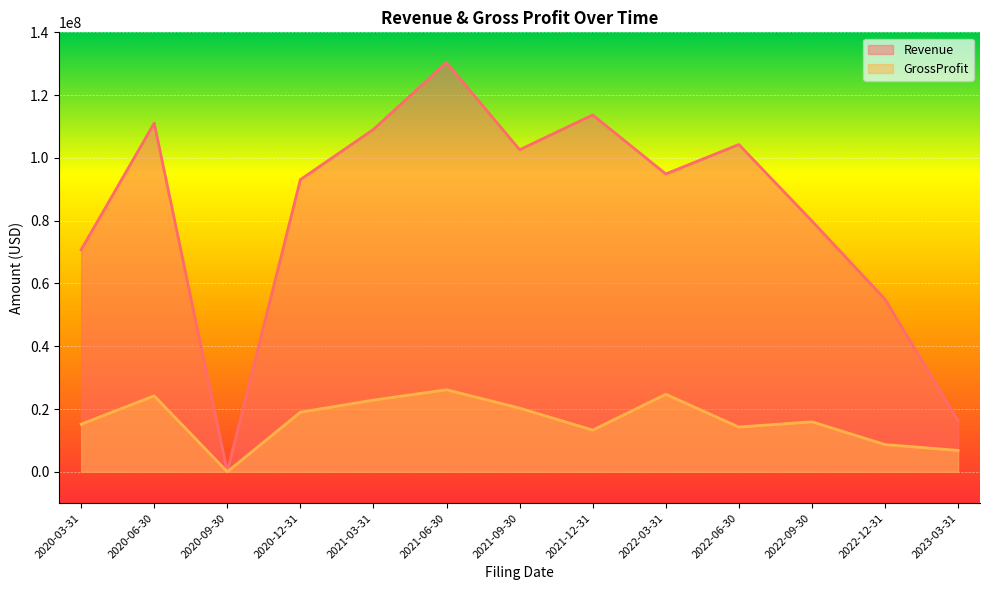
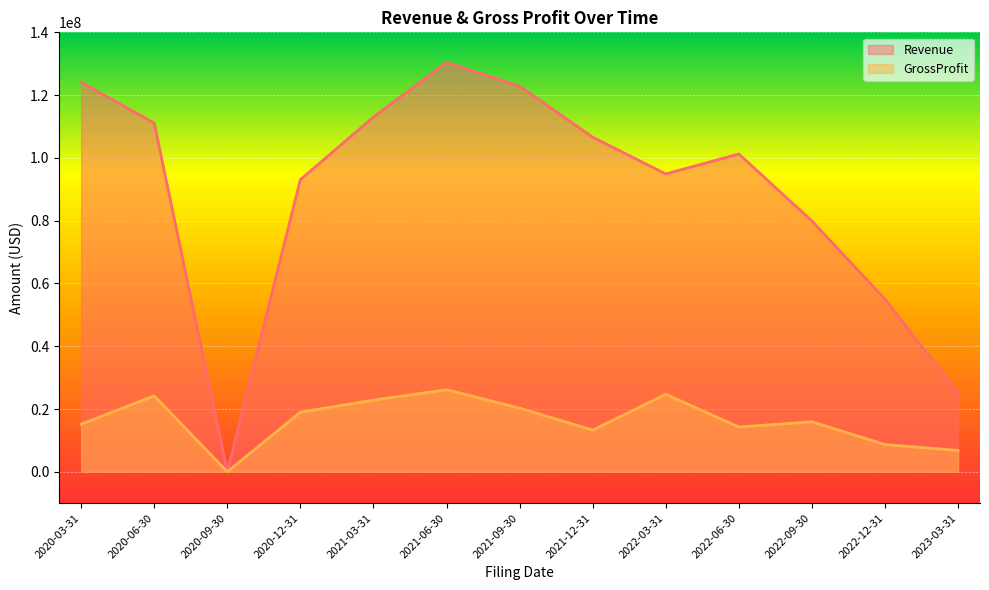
Revenue, 2020-03-31: 71000000 -> 124000000
Revenue, 2021-03-31: 109000000 -> 113000000
Revenue, 2021-09-30: 103000000 -> 123000000
Revenue, 2021-12-31: 114000000 -> 107000000
Revenue, 2022-06-30: 104000000 -> 101000000
Revenue, 2023-03-31: 16000000 -> 25000000
